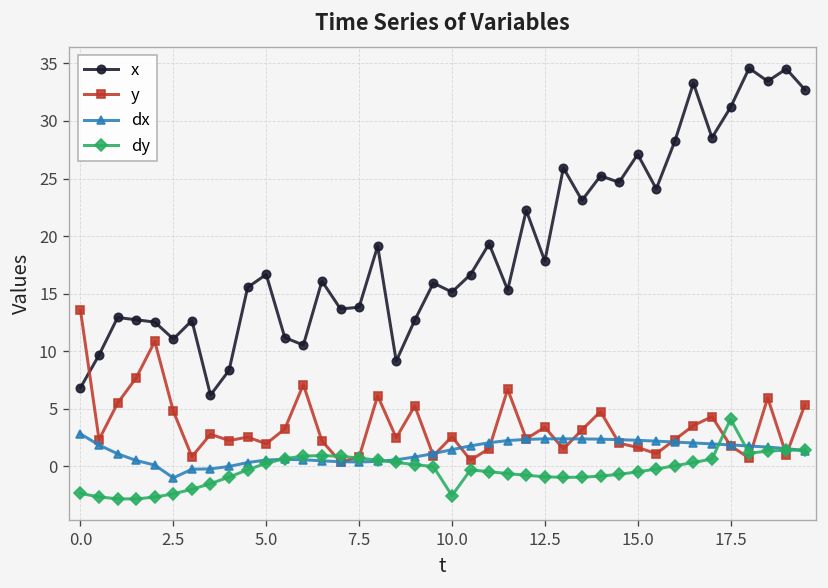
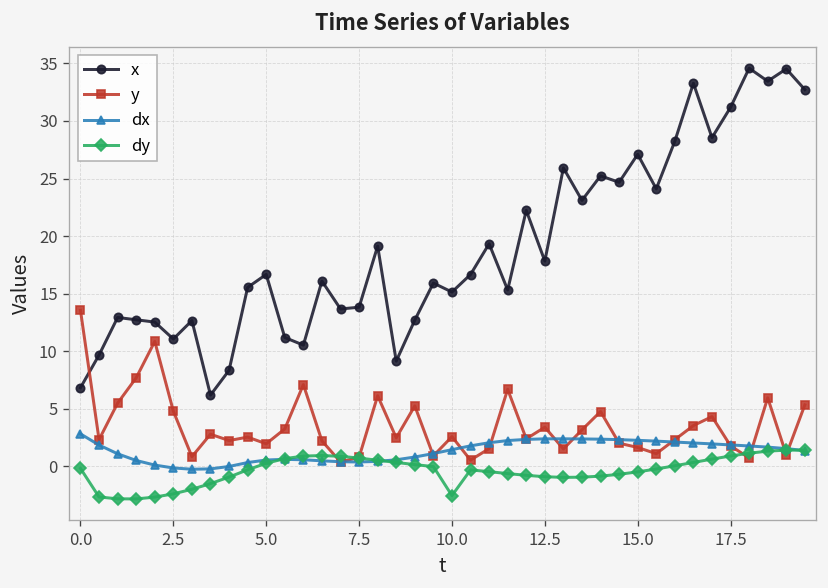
dy, 0.0: -2 -> 0
dx, 2.5: -1 -> 0
dy, 17.5: 4 -> 1
